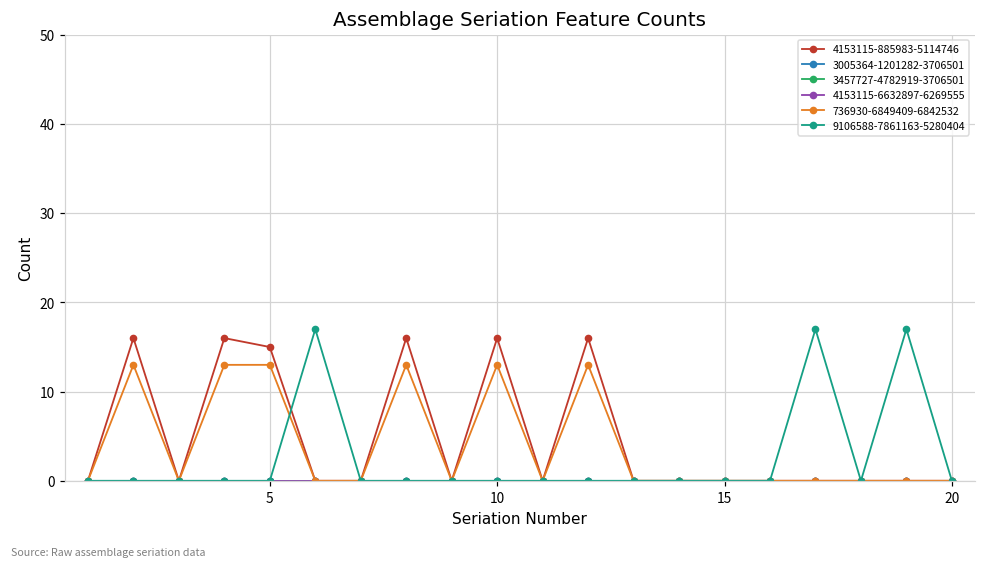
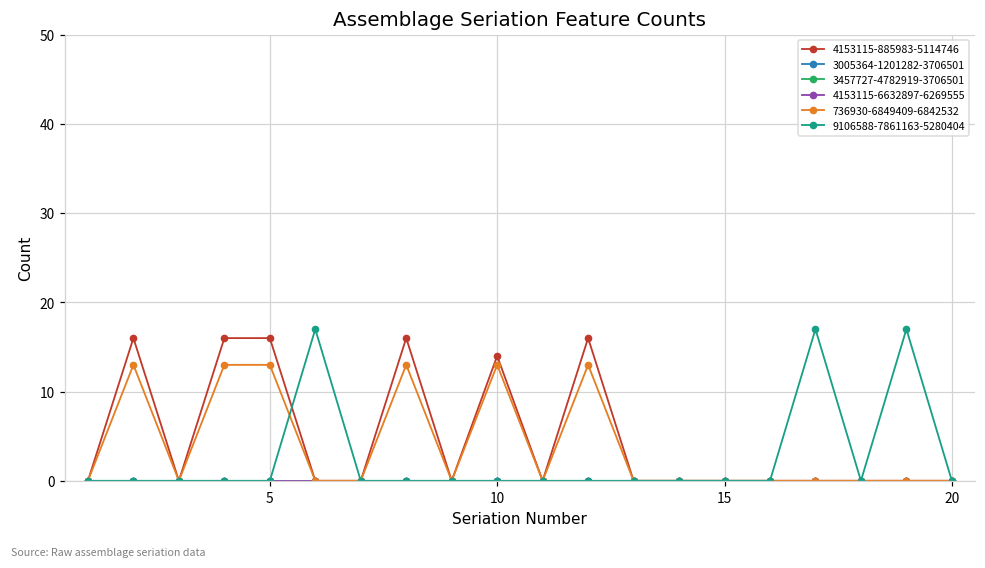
4153115-885983-5114746, 5: 15 -> 16
4153115-885983-5114746, 10: 16 -> 14
